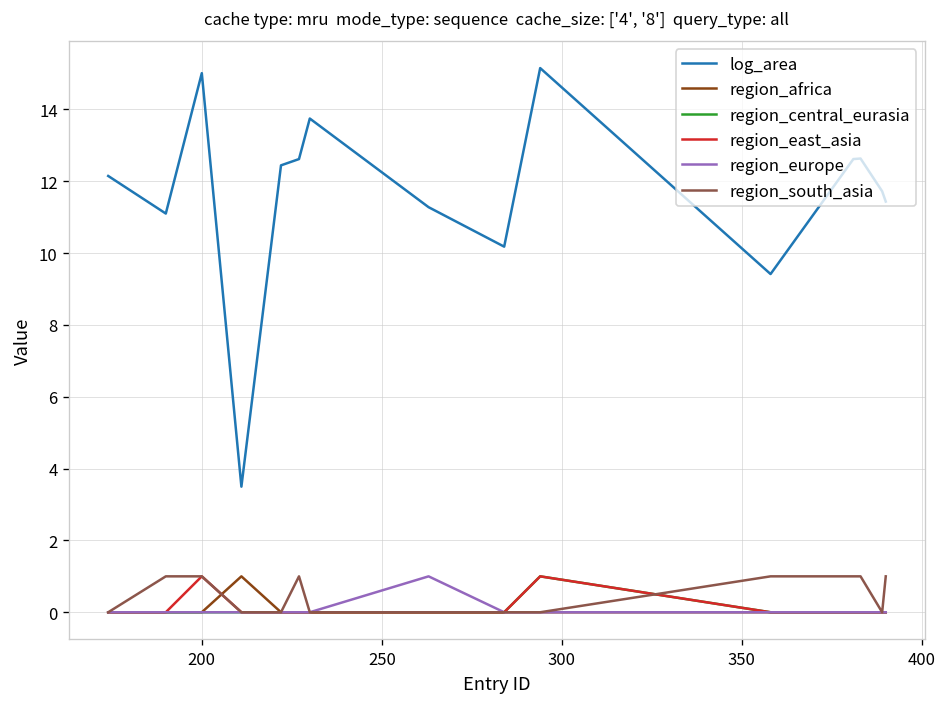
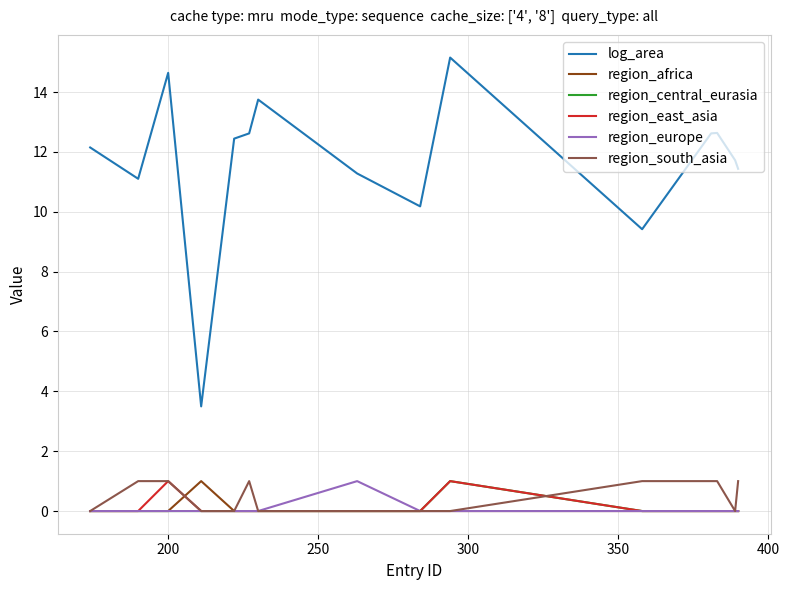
log_area, 200: 15.0 -> 14.6
